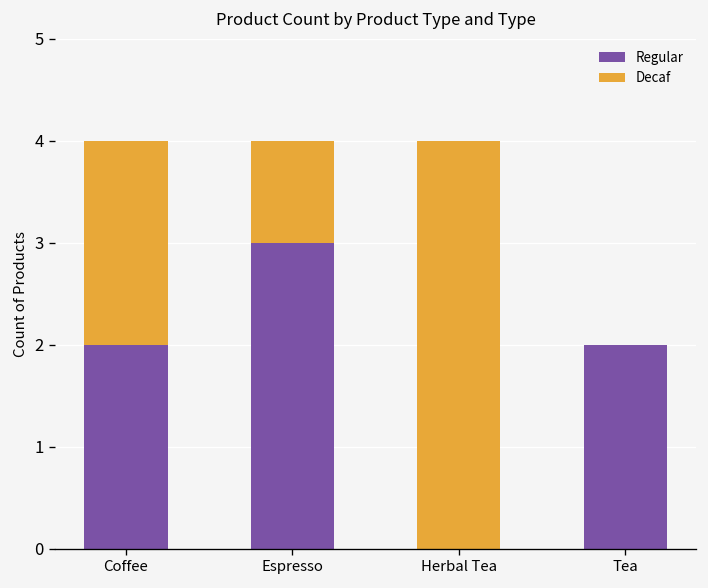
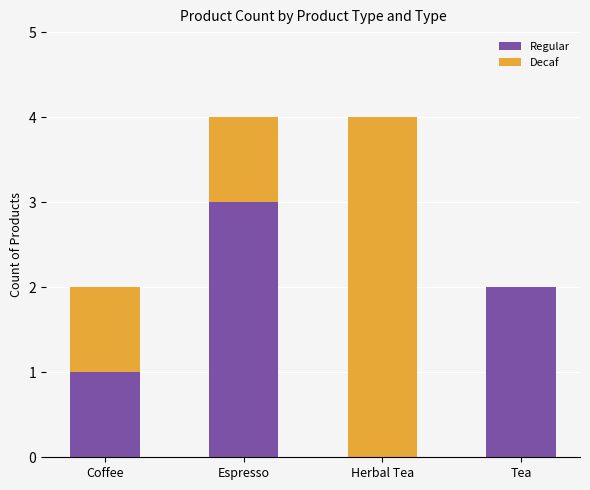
Regular, Coffee: 2 -> 1
Decaf, Coffee: 2 -> 1
